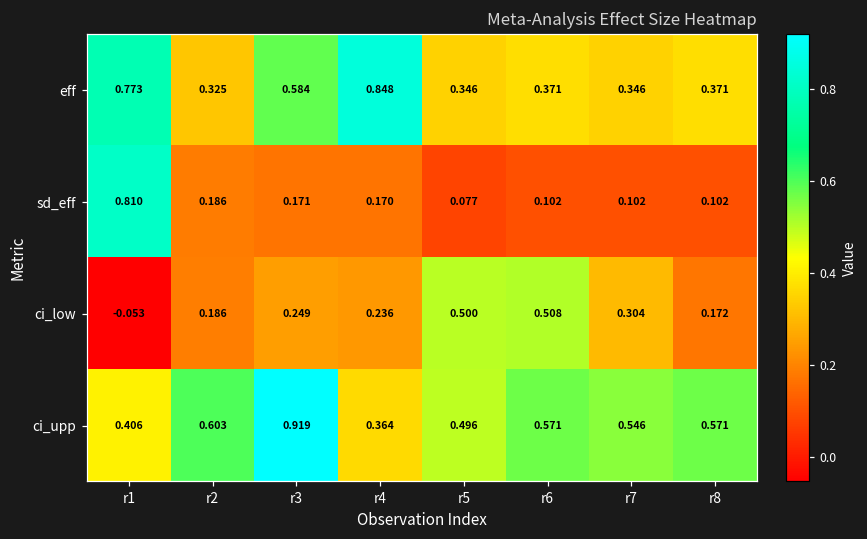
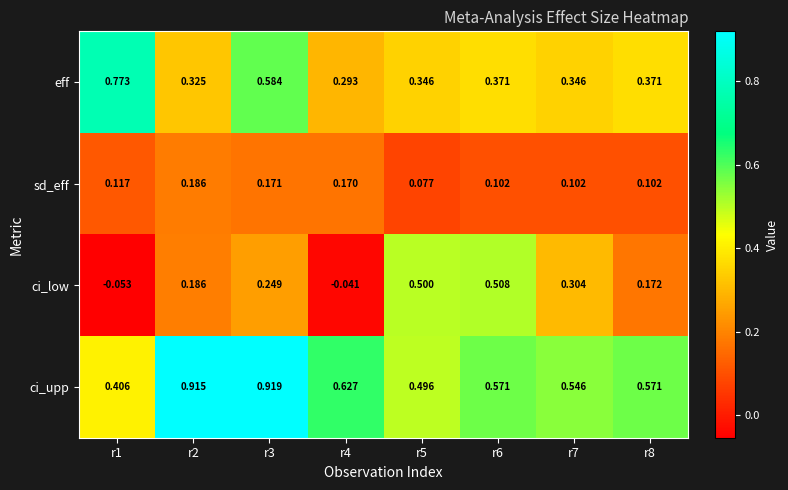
eff, r4: 0.848 -> 0.293
sd_eff, r1: 0.810 -> 0.117
ci_low, r4: 0.236 -> -0.041
ci_upp, r2: 0.603 -> 0.915
ci_upp, r4: 0.364 -> 0.627
